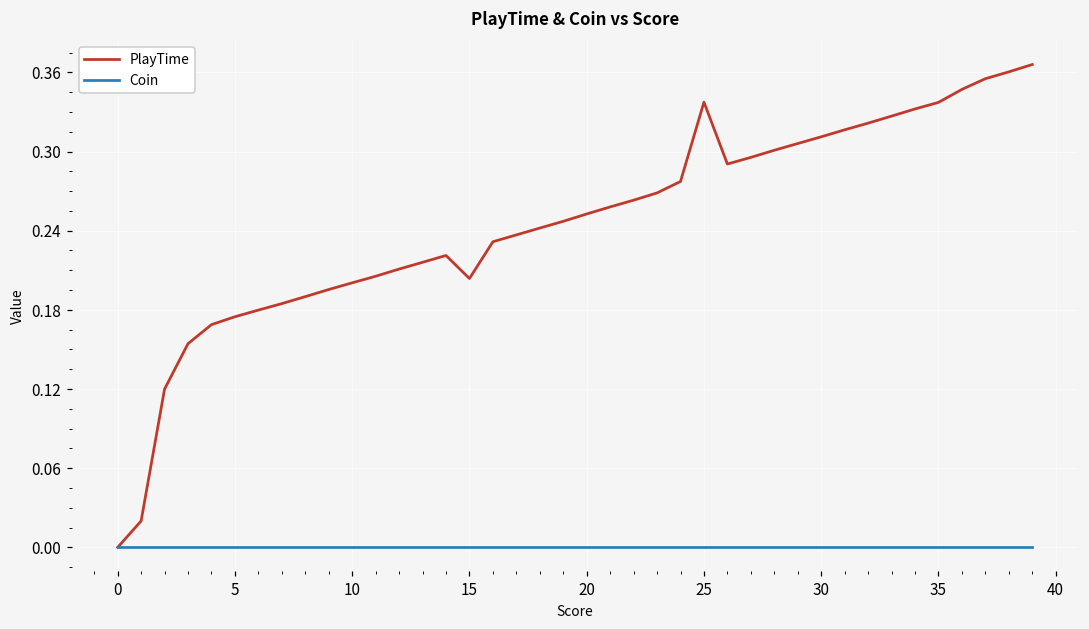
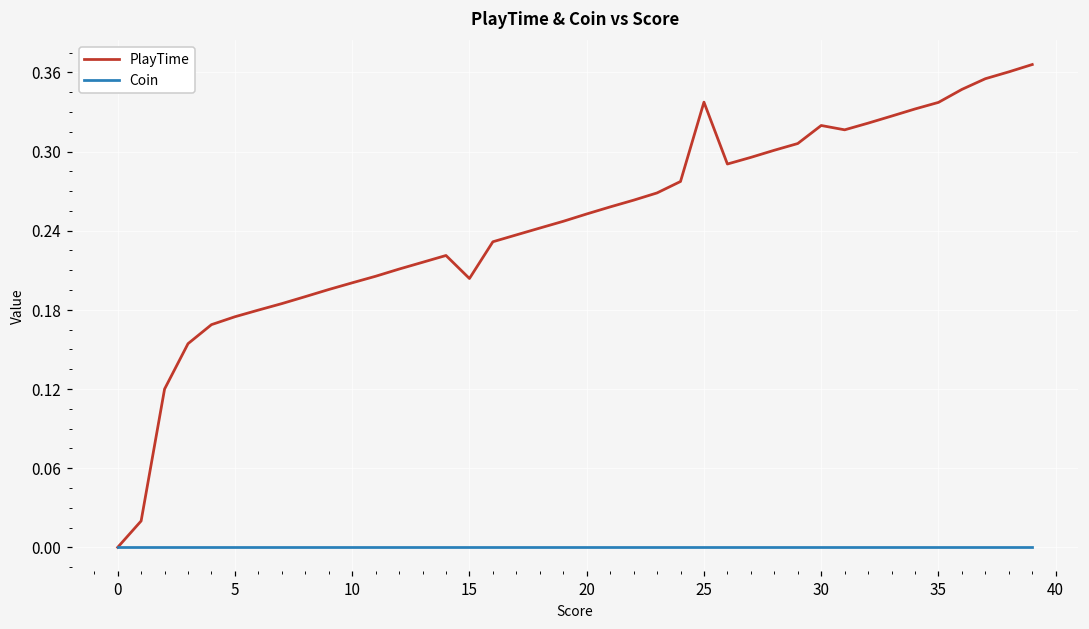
PlayTime, 30: 0.311 -> 0.320
